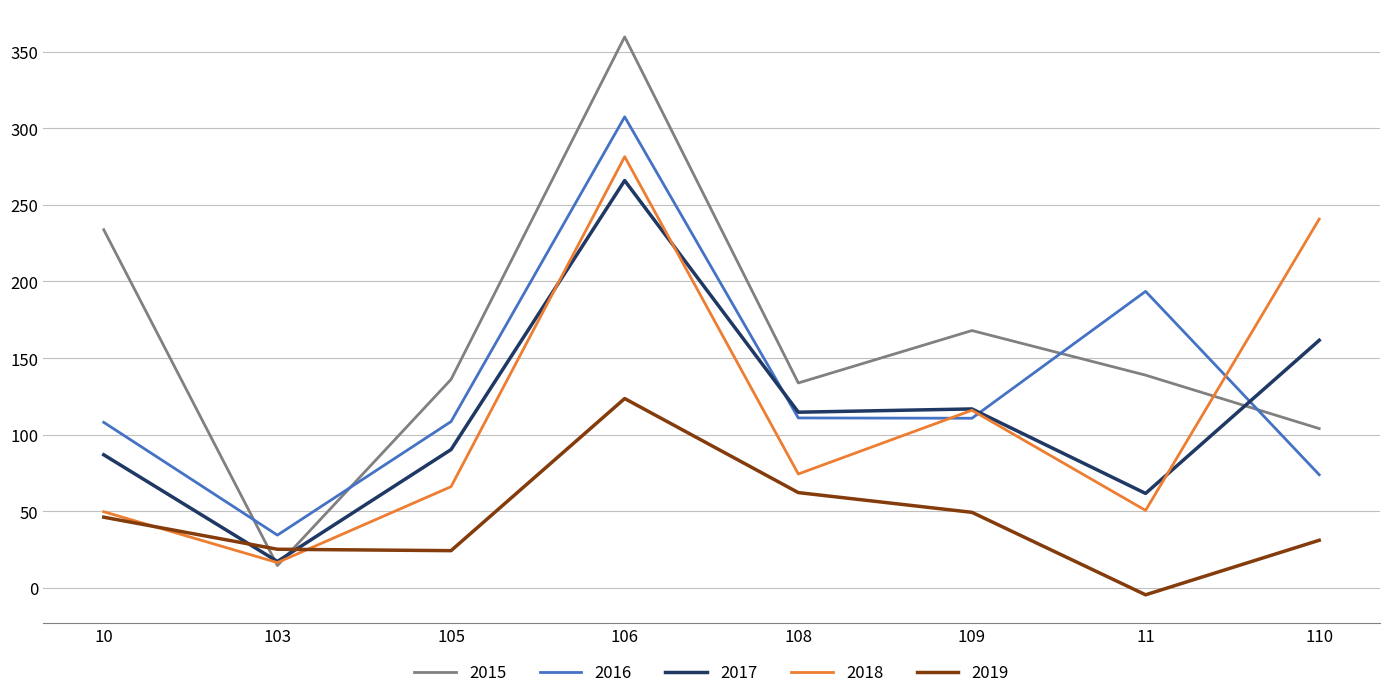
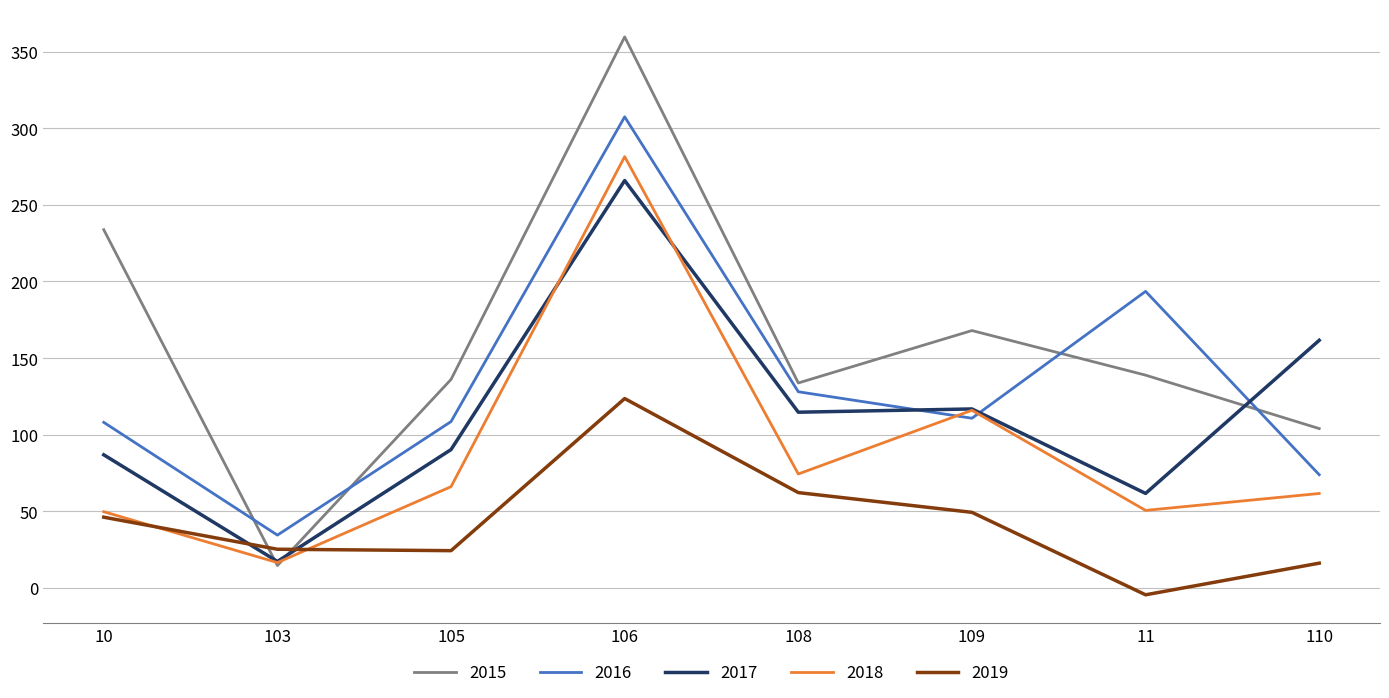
2016, 108: 111 -> 128
2018, 110: 241 -> 62
2019, 110: 31 -> 16
